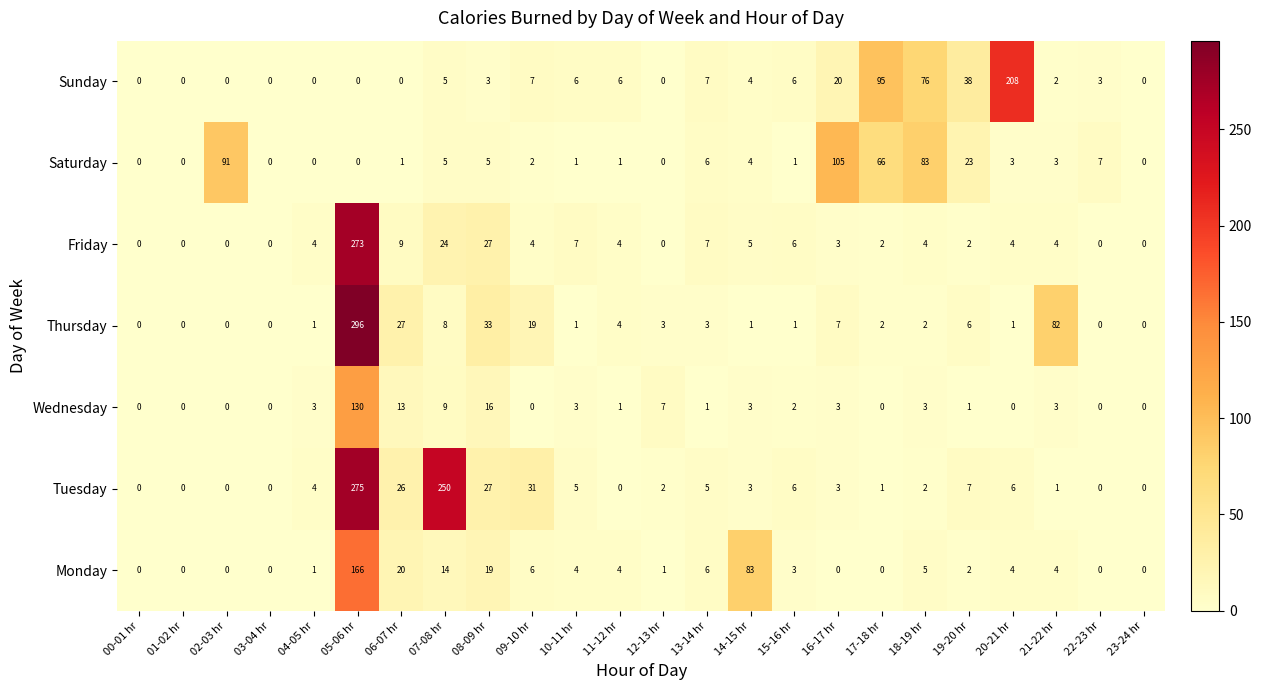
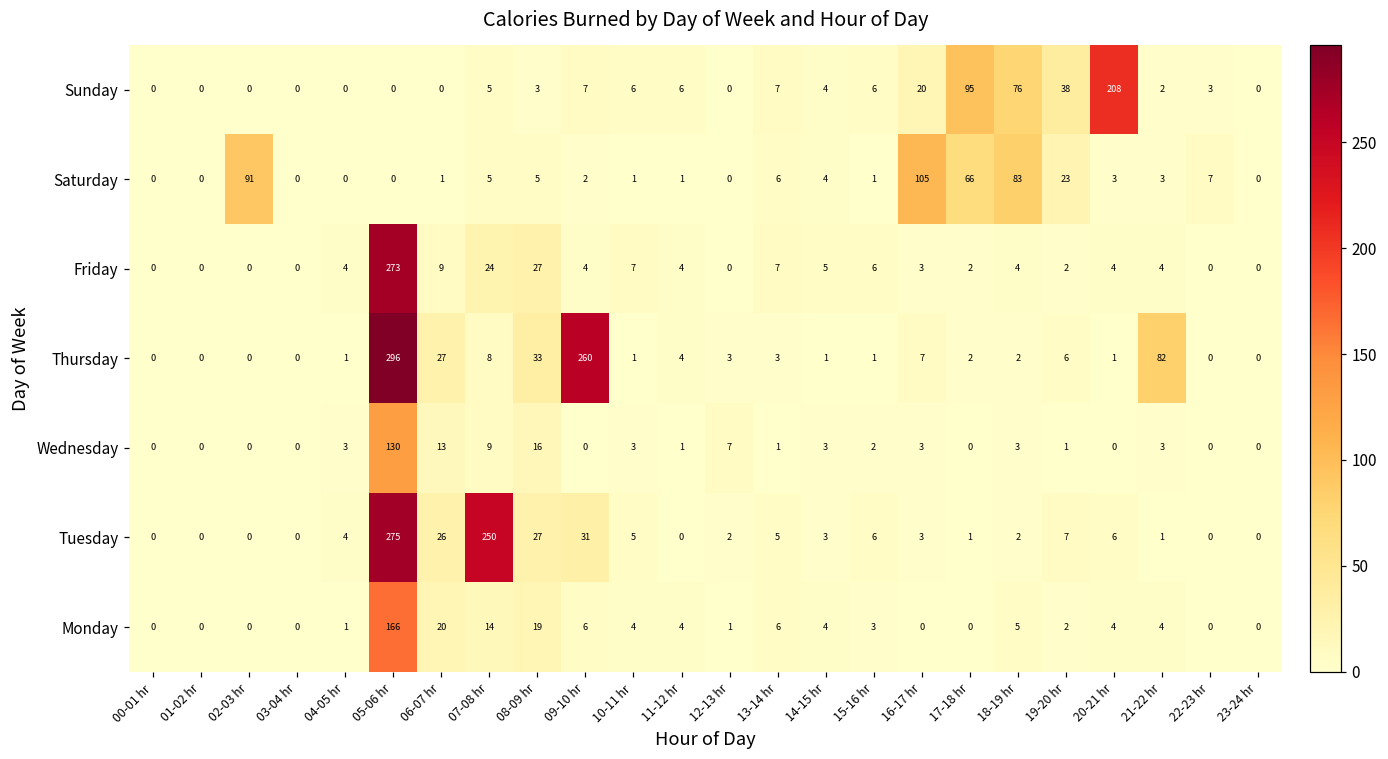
Thursday, 09-10 hr: 19 -> 260
Monday, 14-15 hr: 83 -> 4
